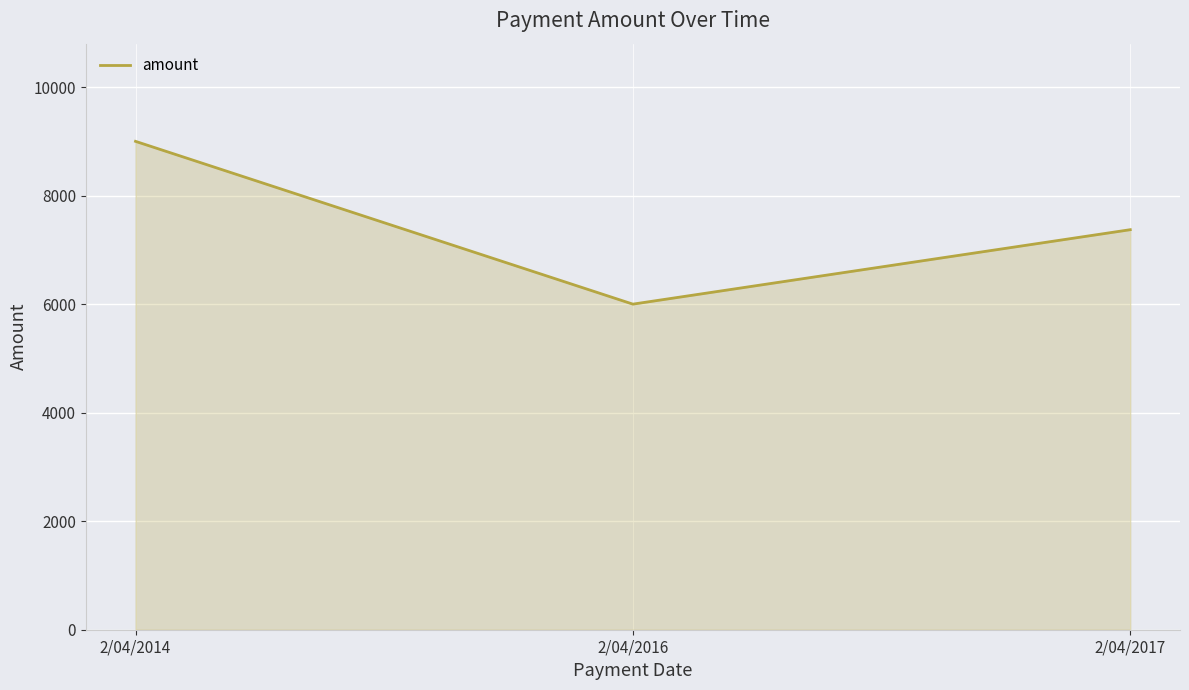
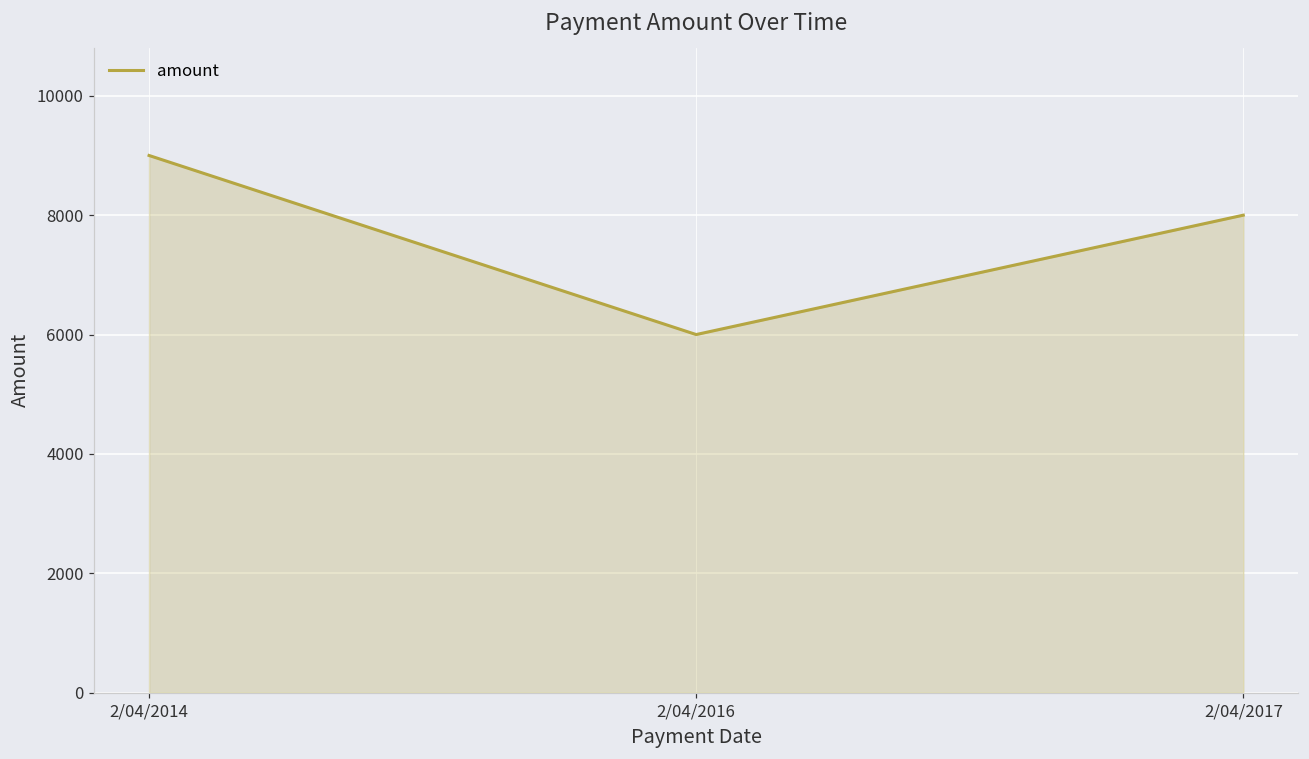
2/04/2017: 7400 -> 8000
